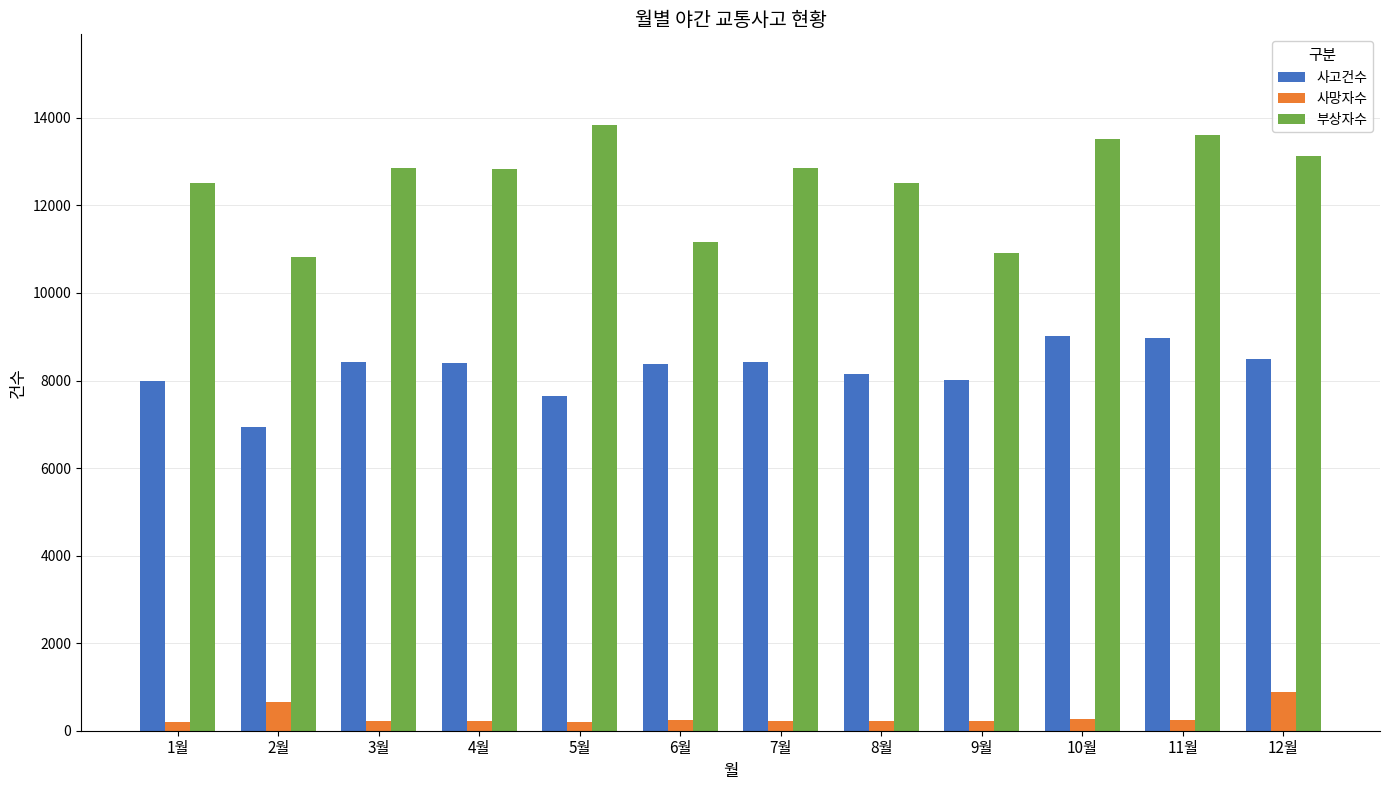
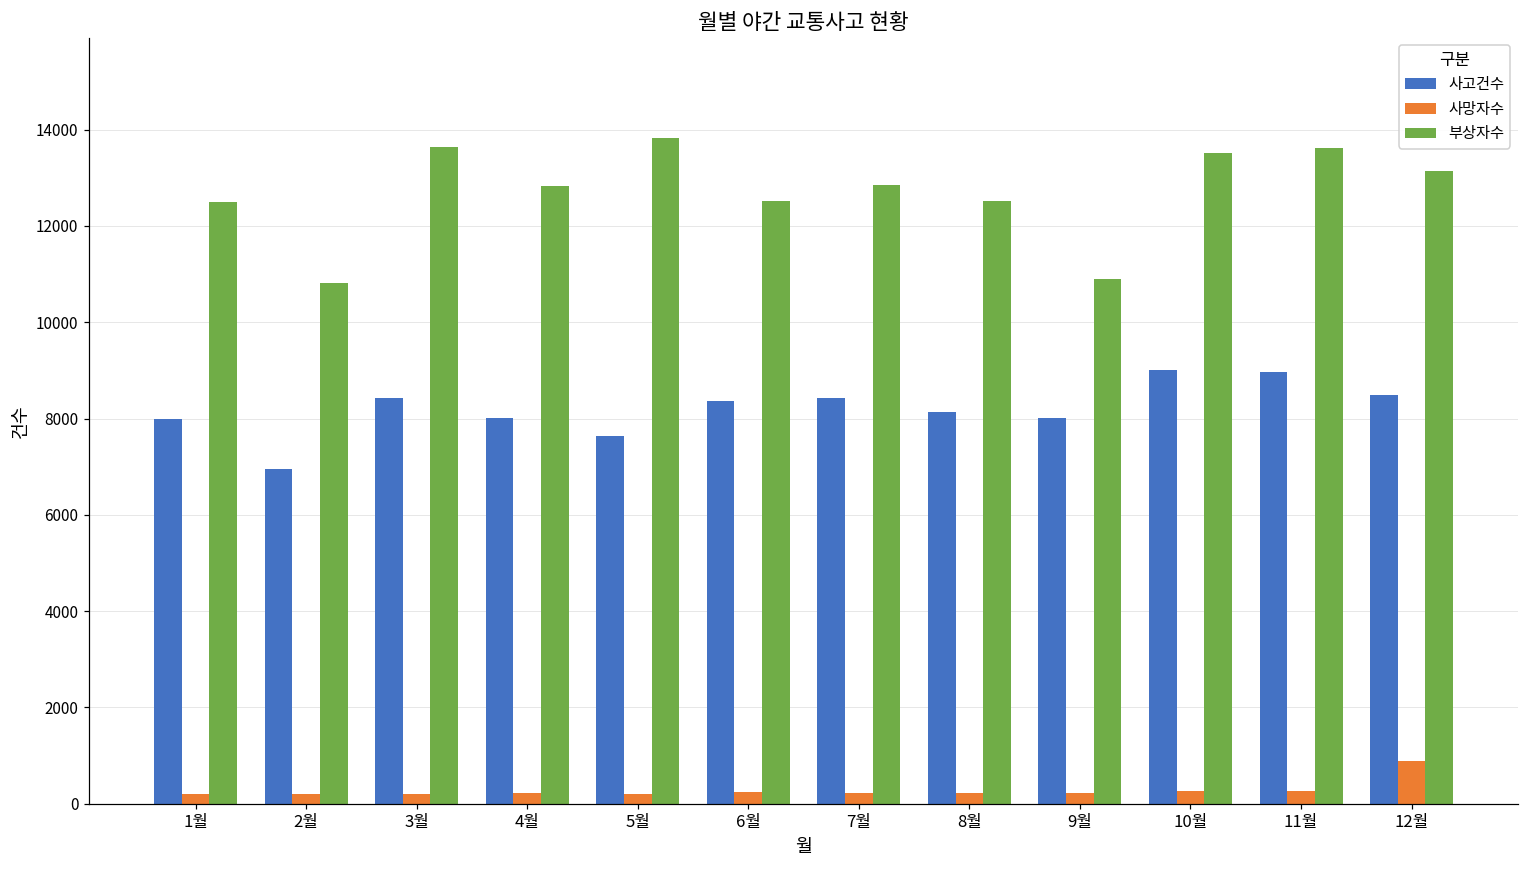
사망자수, 2월: 700 -> 200
부상자수, 3월: 12900 -> 13600
사고건수, 4월: 8400 -> 8000
부상자수, 6월: 11200 -> 12500
